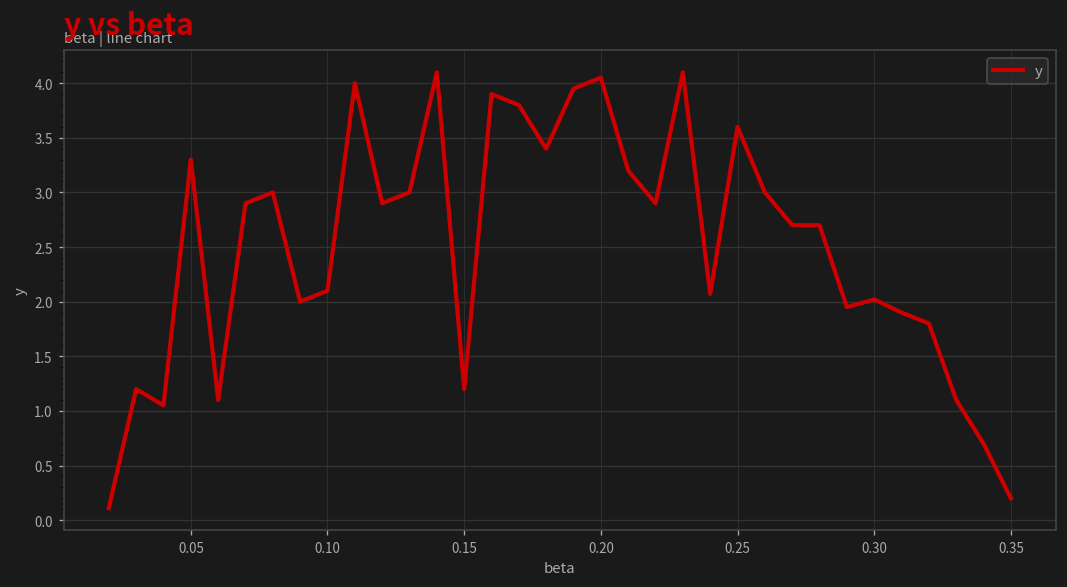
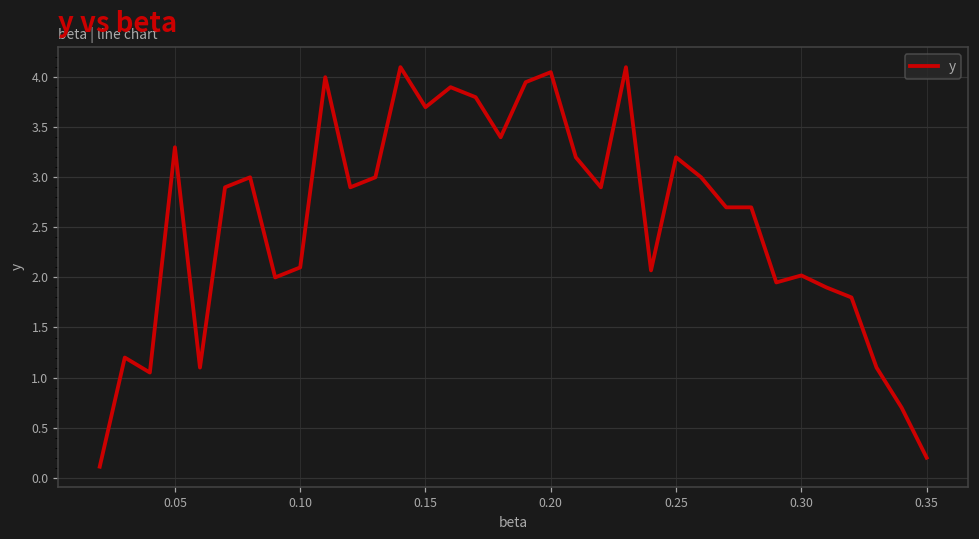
0.15: 1.2 -> 3.7
0.25: 3.6 -> 3.2
